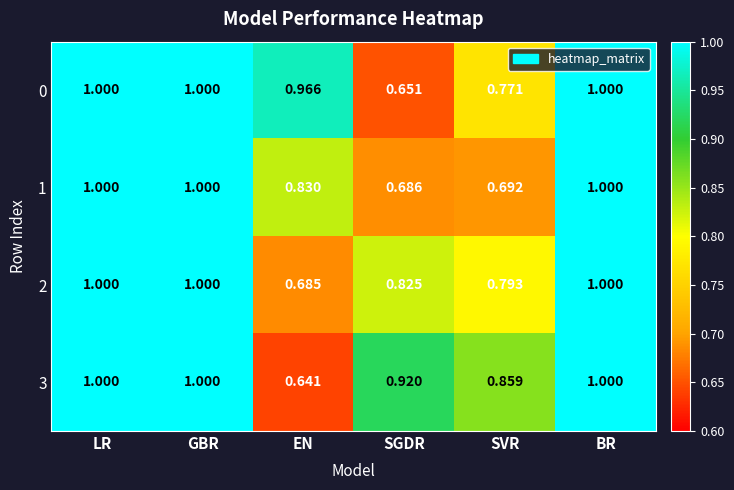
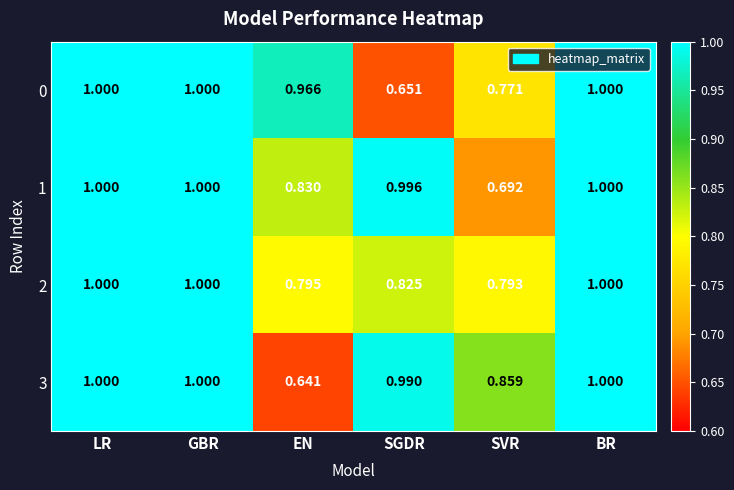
1, SGDR: 0.686 -> 0.996
2, EN: 0.685 -> 0.795
3, SGDR: 0.920 -> 0.990
